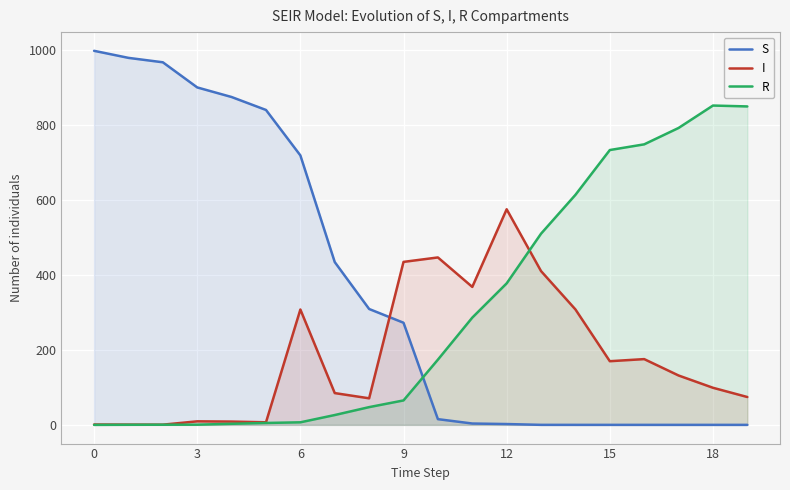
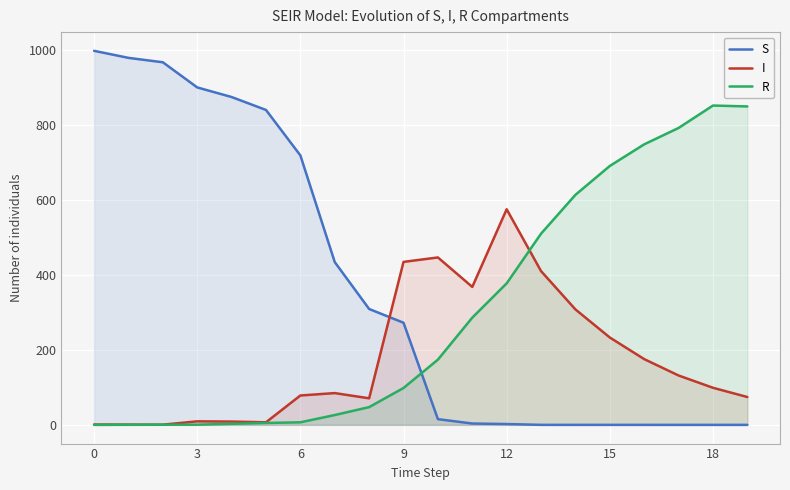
I, 6: 310 -> 80
R, 9: 70 -> 100
I, 15: 170 -> 230
R, 15: 730 -> 690
